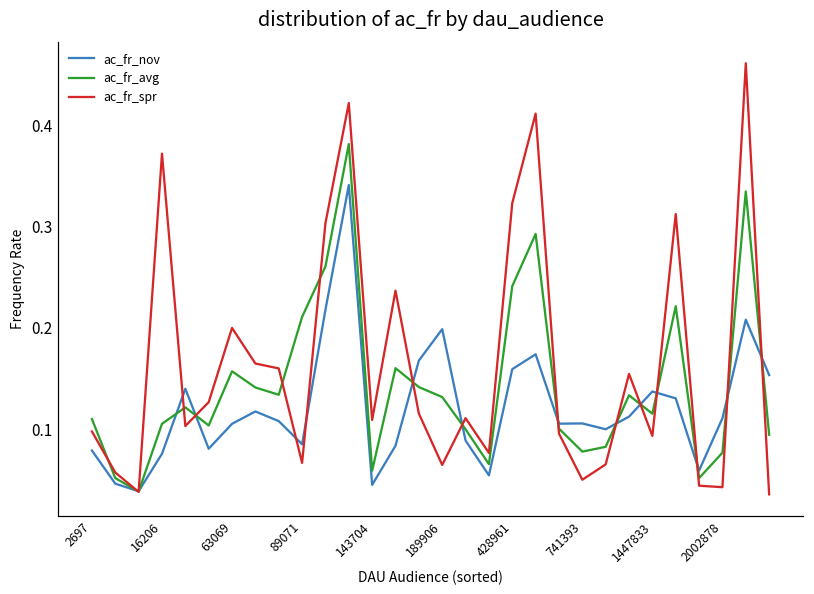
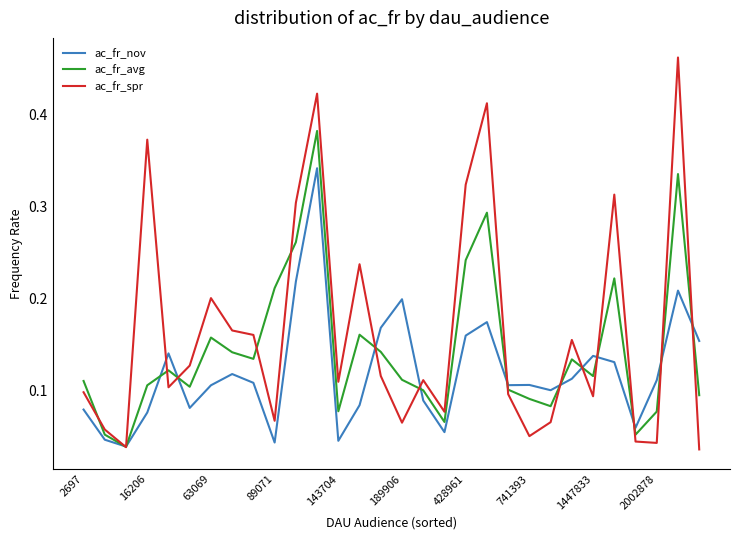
ac_fr_nov, 89071: 0.09 -> 0.04
ac_fr_avg, 143704: 0.06 -> 0.08
ac_fr_avg, 189906: 0.13 -> 0.11
ac_fr_avg, 741393: 0.08 -> 0.09
